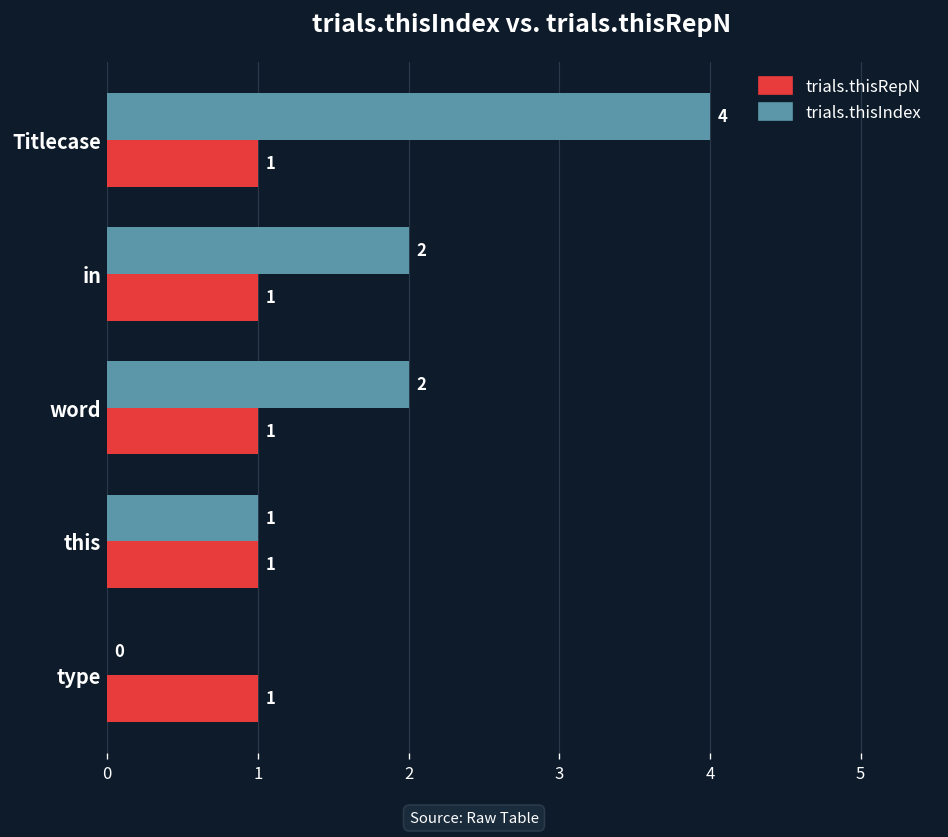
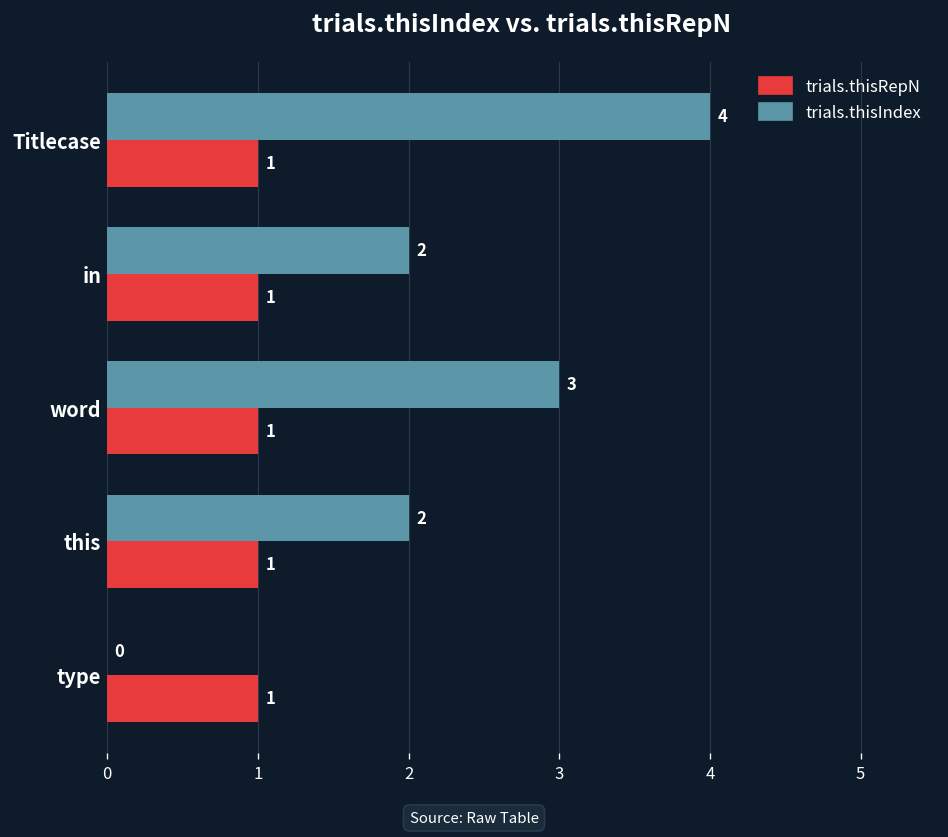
trials.thisIndex, word: 2 -> 3
trials.thisIndex, this: 1 -> 2
